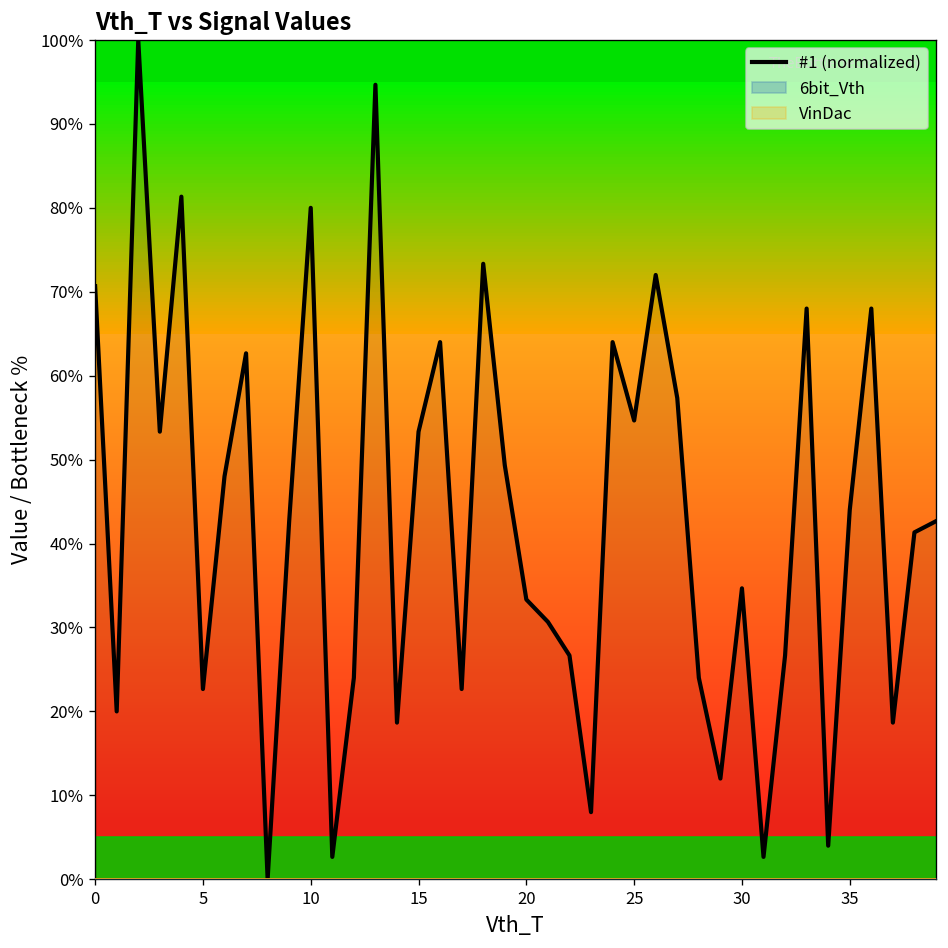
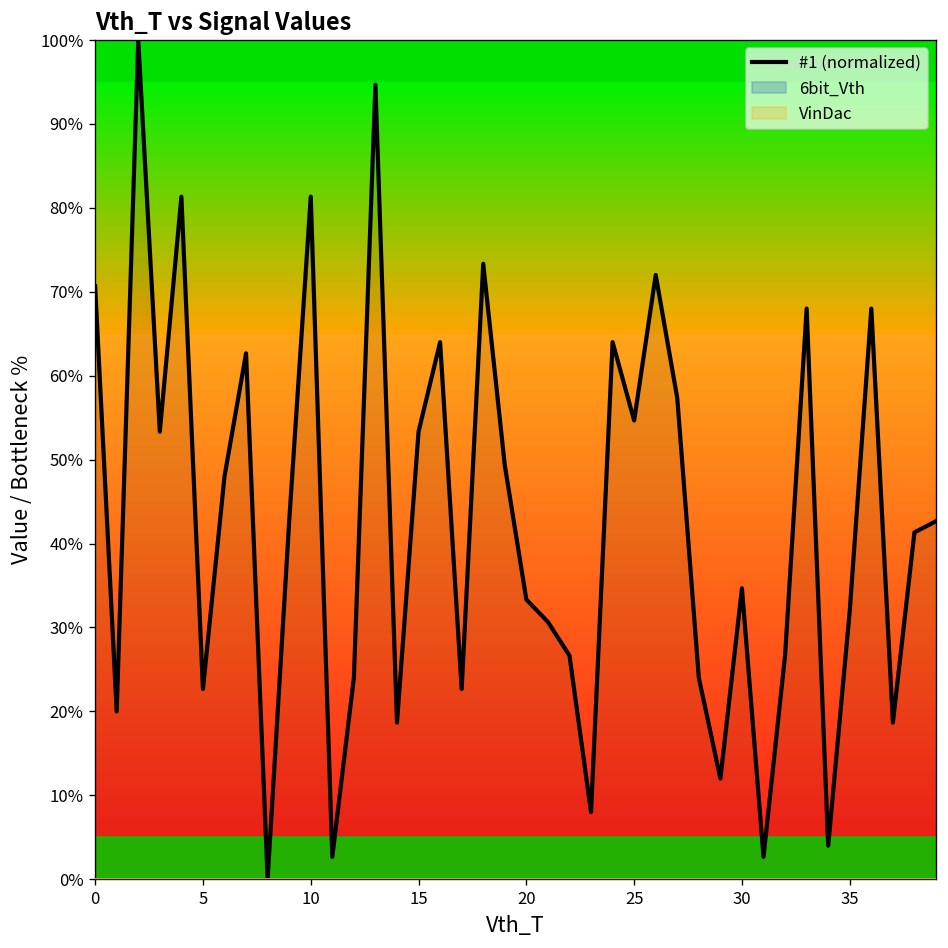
#1 (normalized), 10: 80% -> 81%
#1 (normalized), 35: 44% -> 32%
